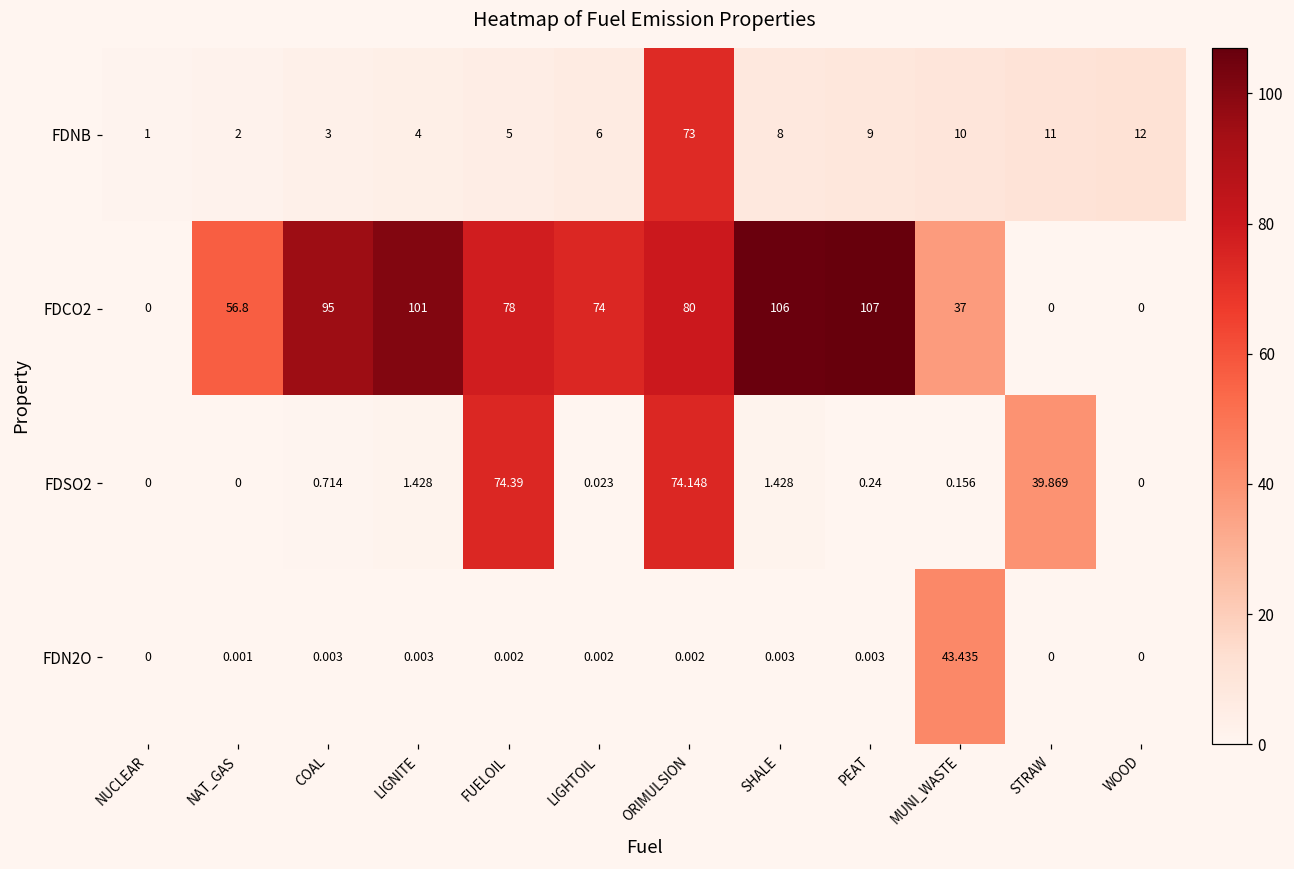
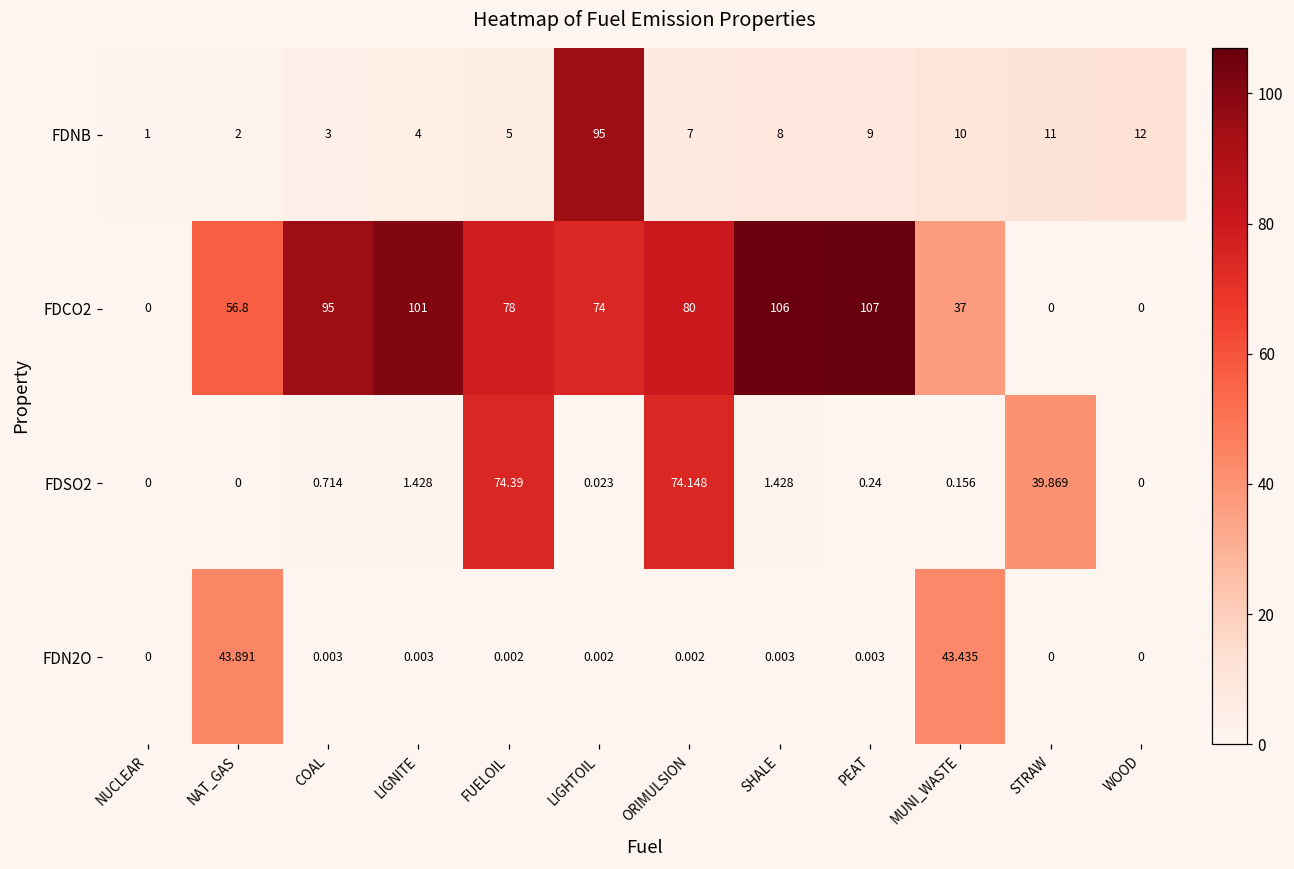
FDNB, LIGHTOIL: 6 -> 95
FDNB, ORIMULSION: 73 -> 7
FDN2O, NAT_GAS: 0.001 -> 43.891
